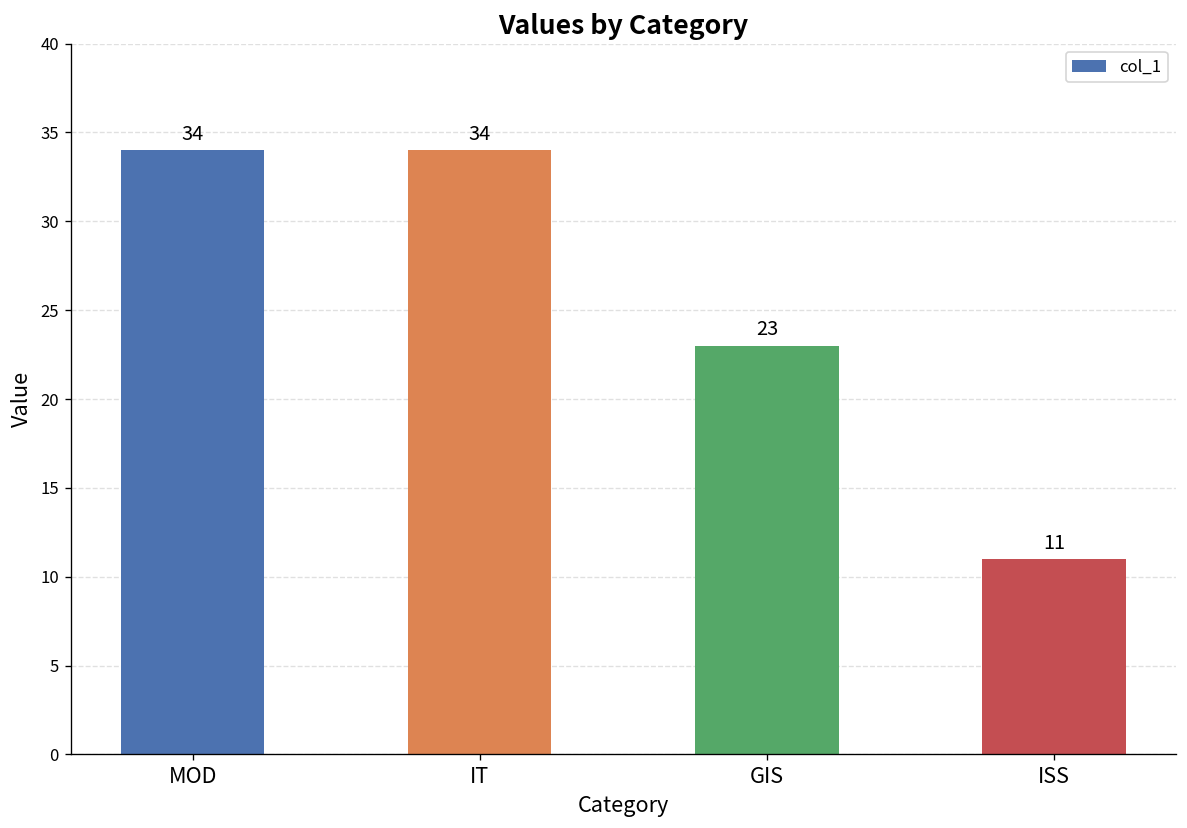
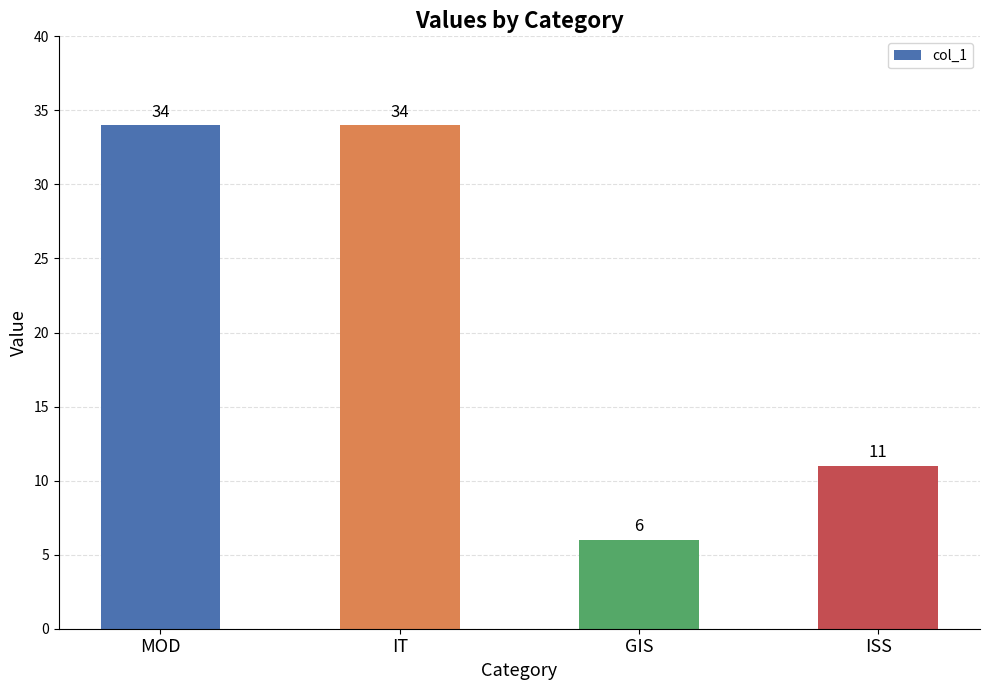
GIS: 23 -> 6
